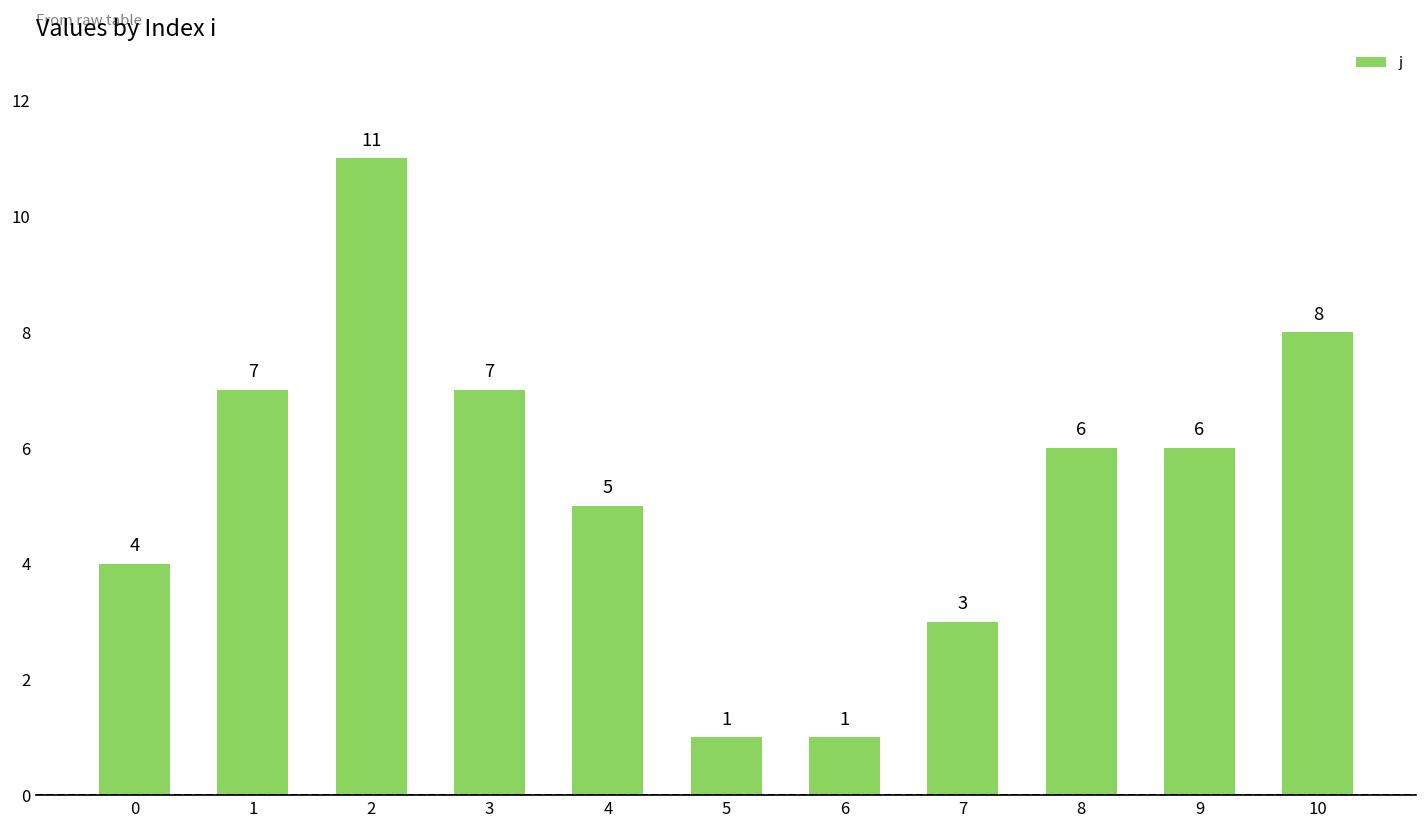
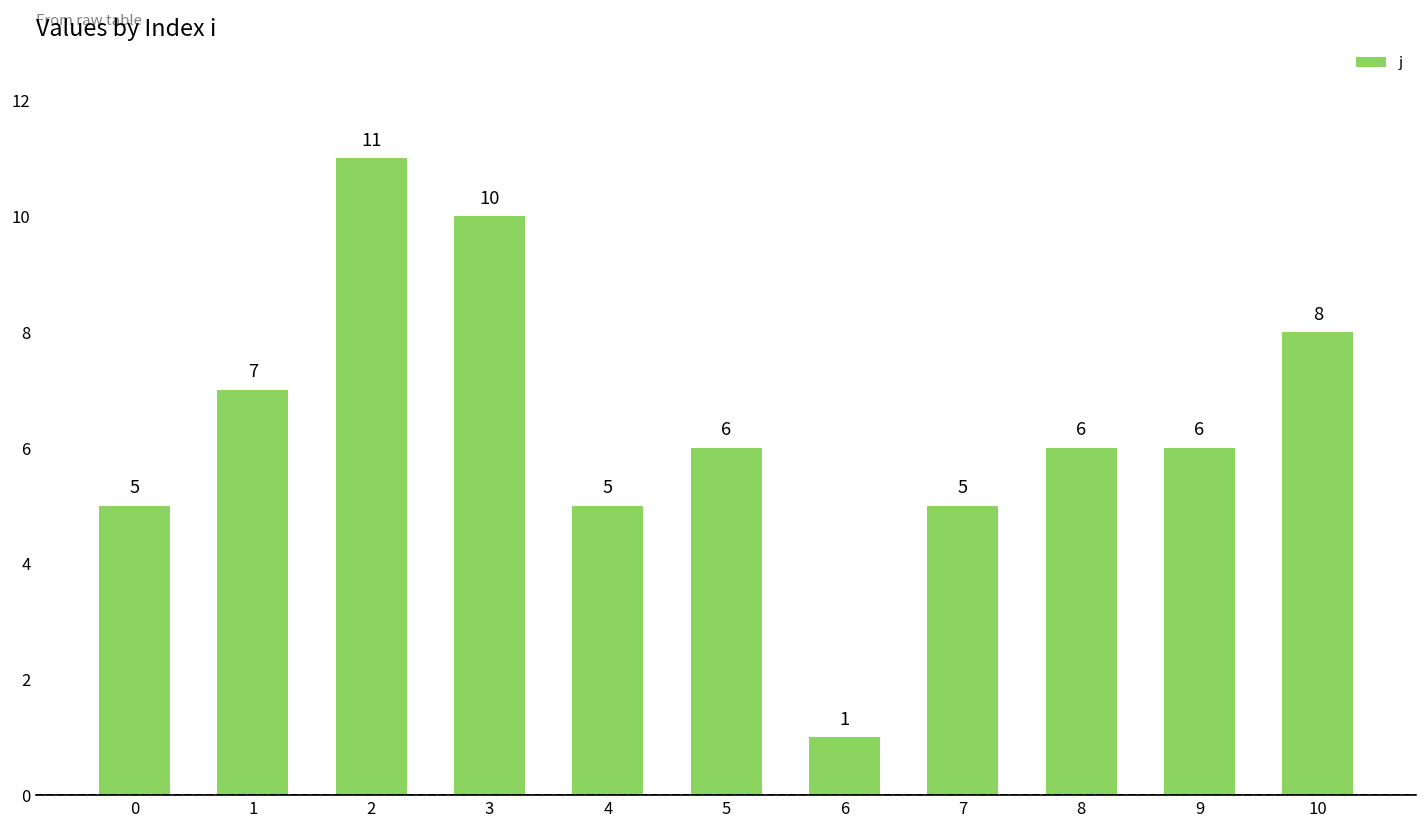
0: 4 -> 5
3: 7 -> 10
5: 1 -> 6
7: 3 -> 5
